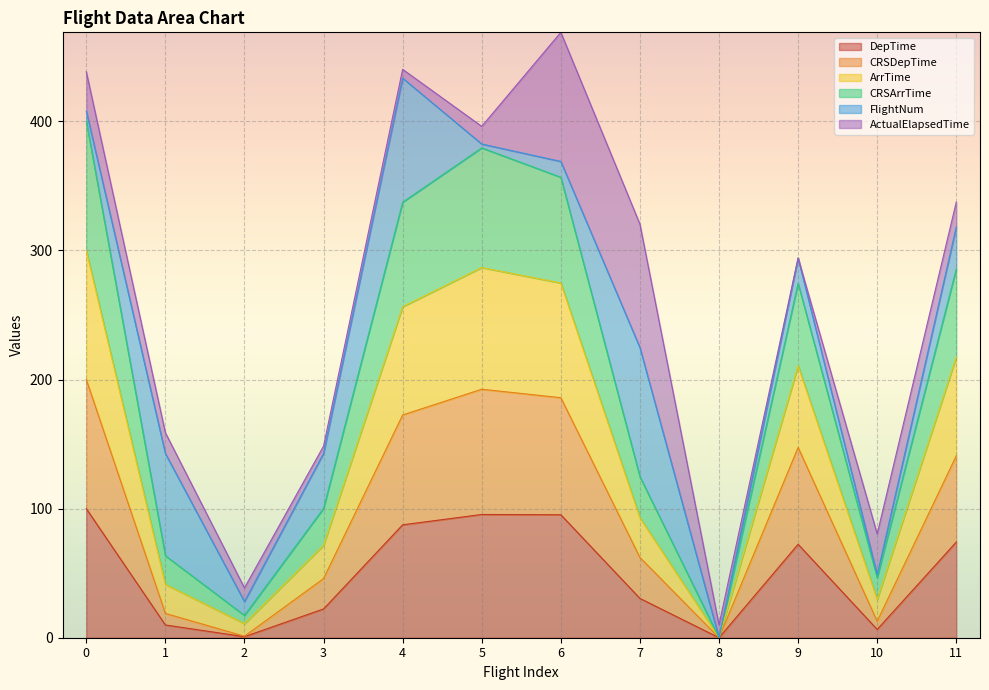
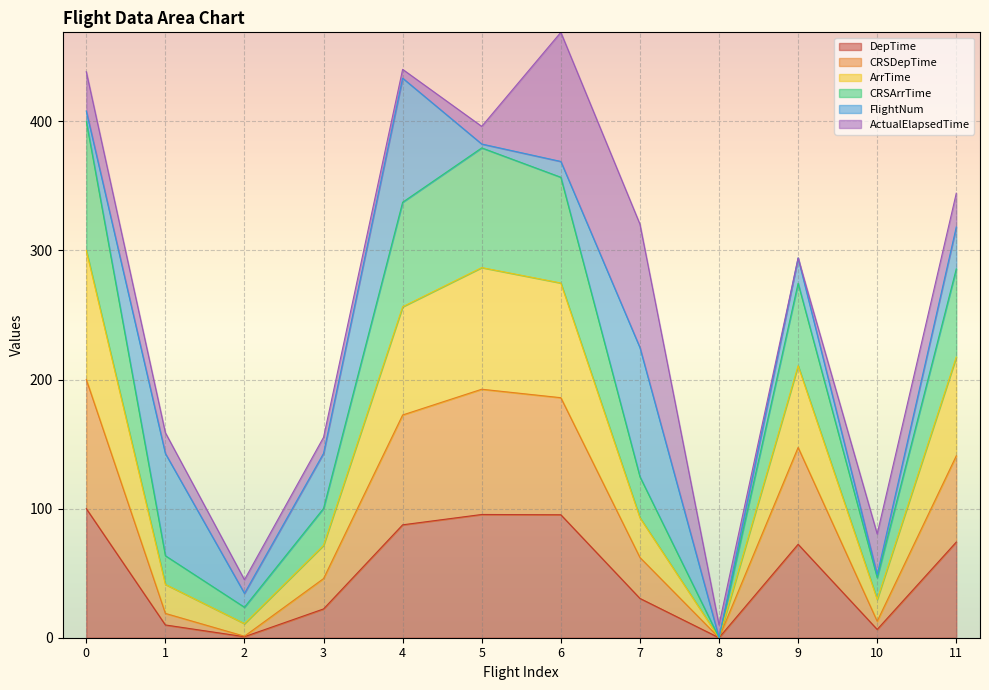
CRSArrTime, 2: 6 -> 13
ActualElapsedTime, 3: 6 -> 12
ActualElapsedTime, 11: 19 -> 26
